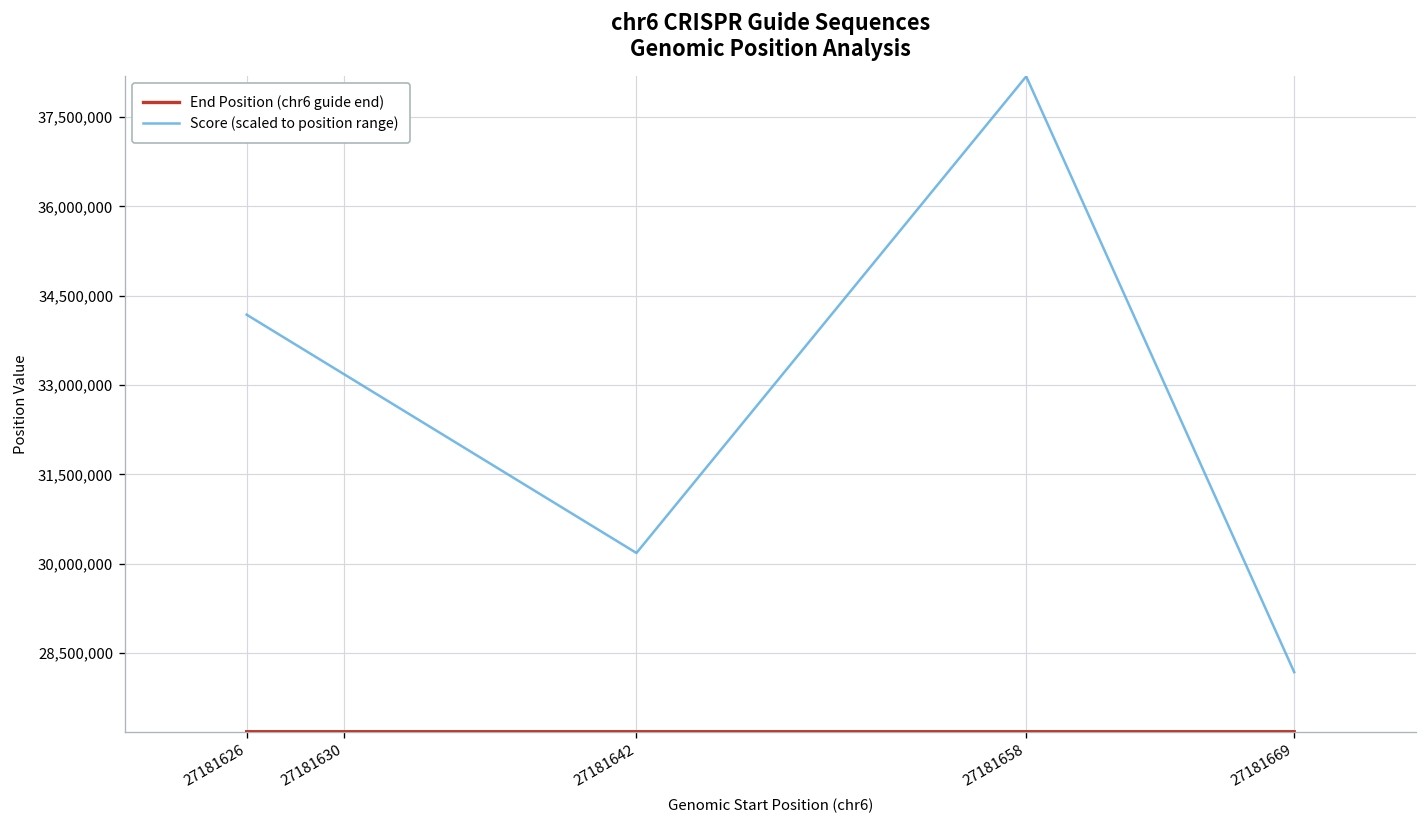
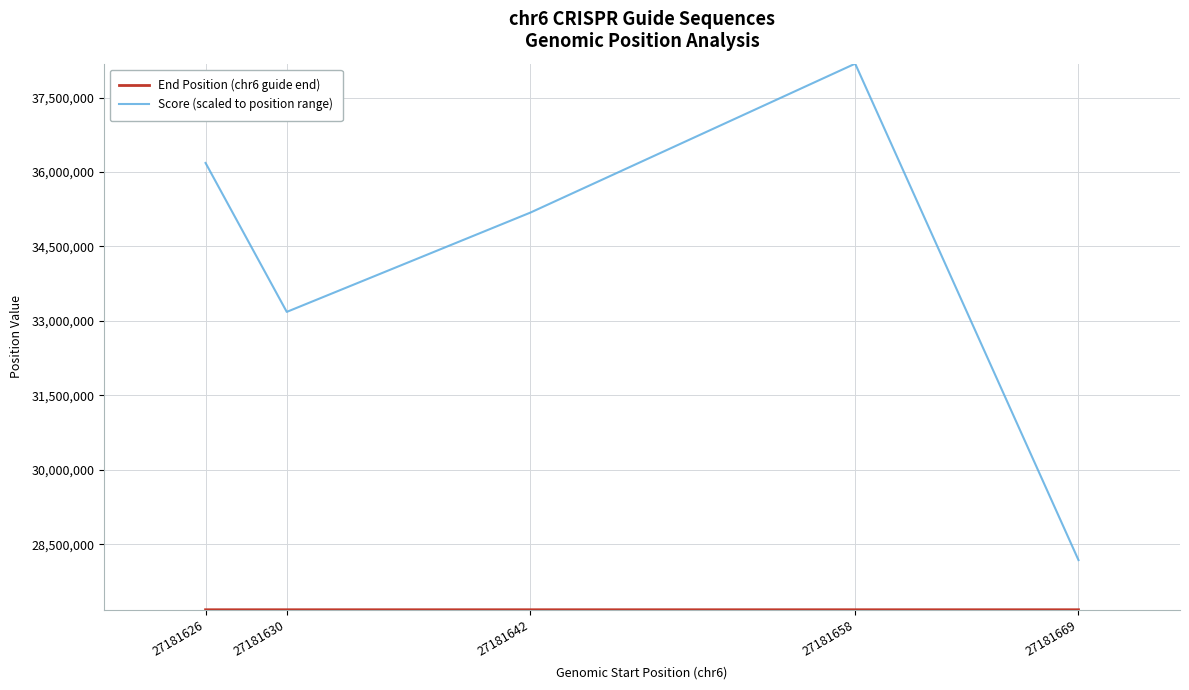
Score (scaled to position range), 27181626: 34,200,000 -> 36,200,000
Score (scaled to position range), 27181642: 30,200,000 -> 35,200,000
